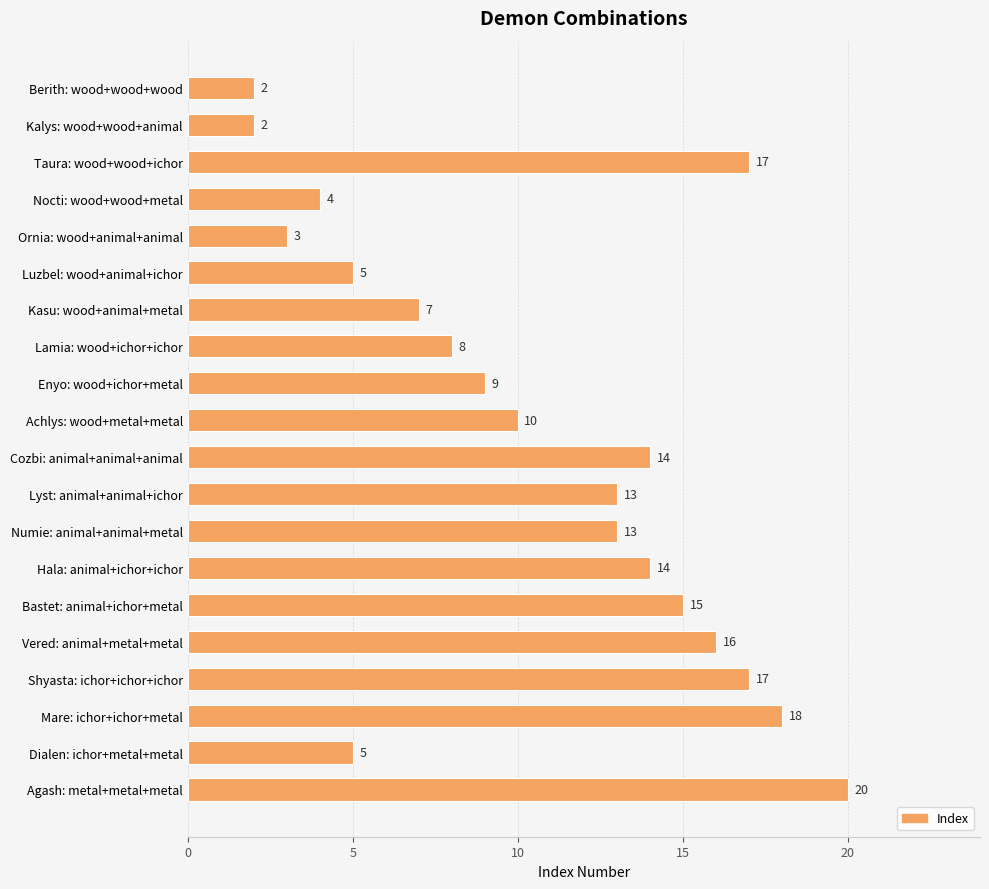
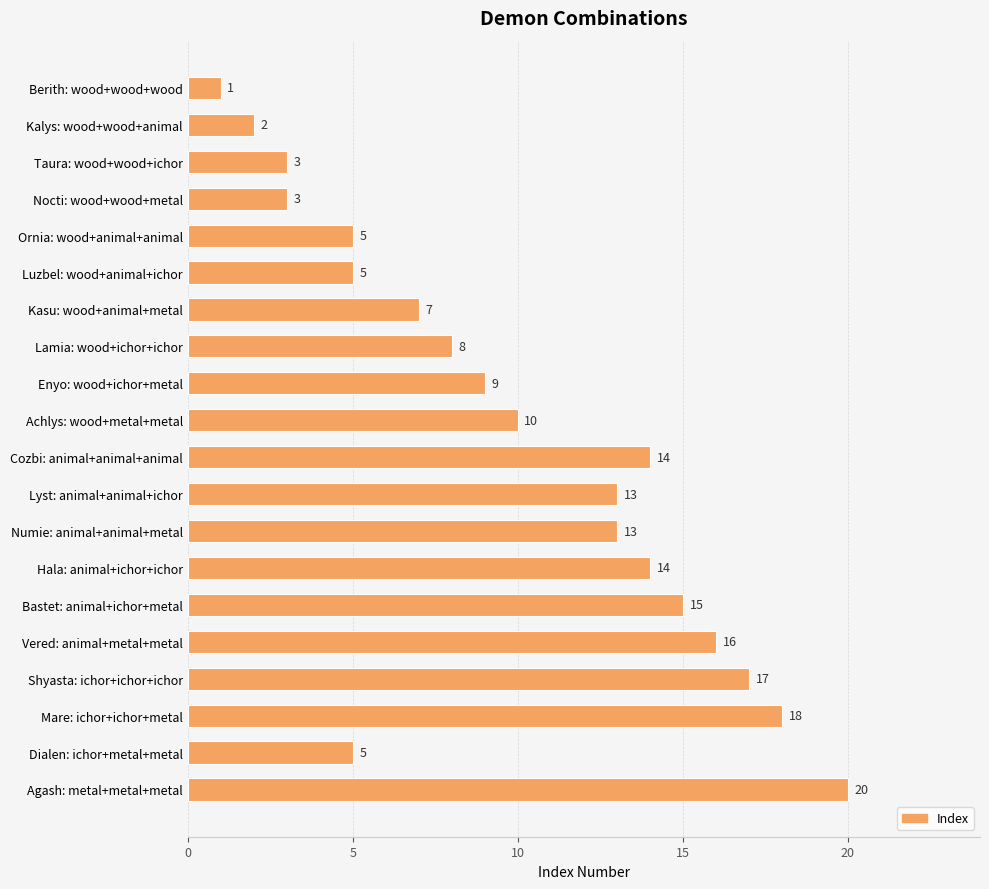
Berith: wood+wood+wood: 2 -> 1
Taura: wood+wood+ichor: 17 -> 3
Nocti: wood+wood+metal: 4 -> 3
Ornia: wood+animal+animal: 3 -> 5
